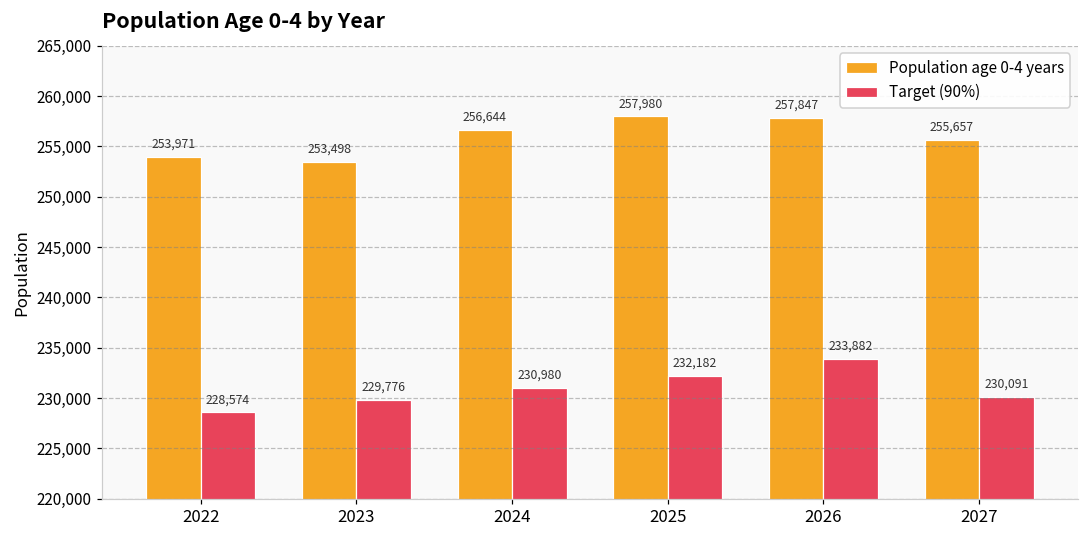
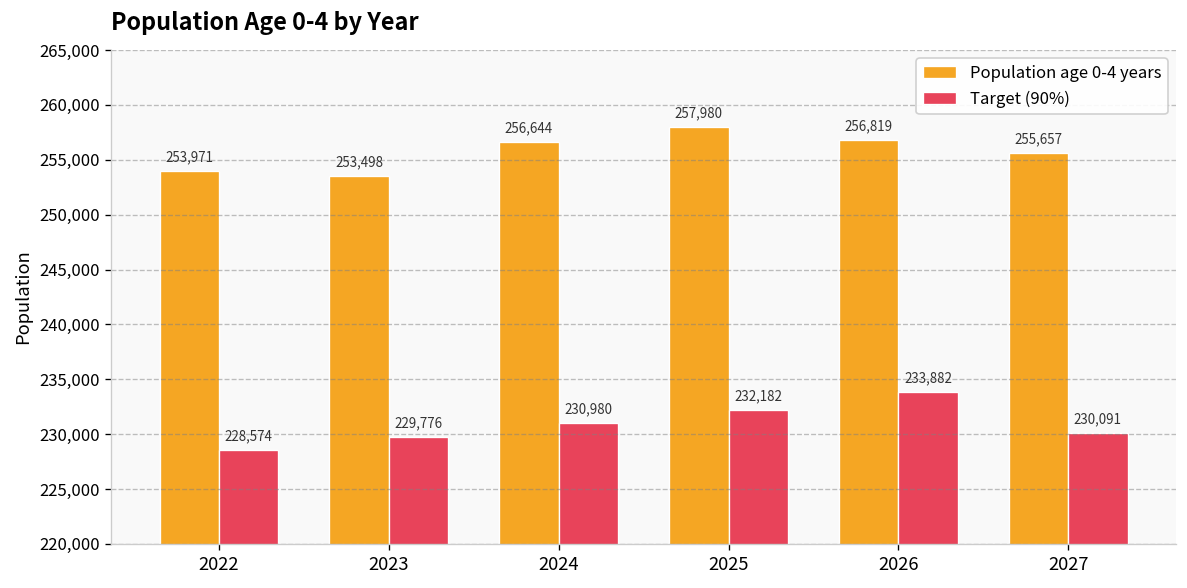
Population age 0-4 years, 2026: 257,847 -> 256,819
